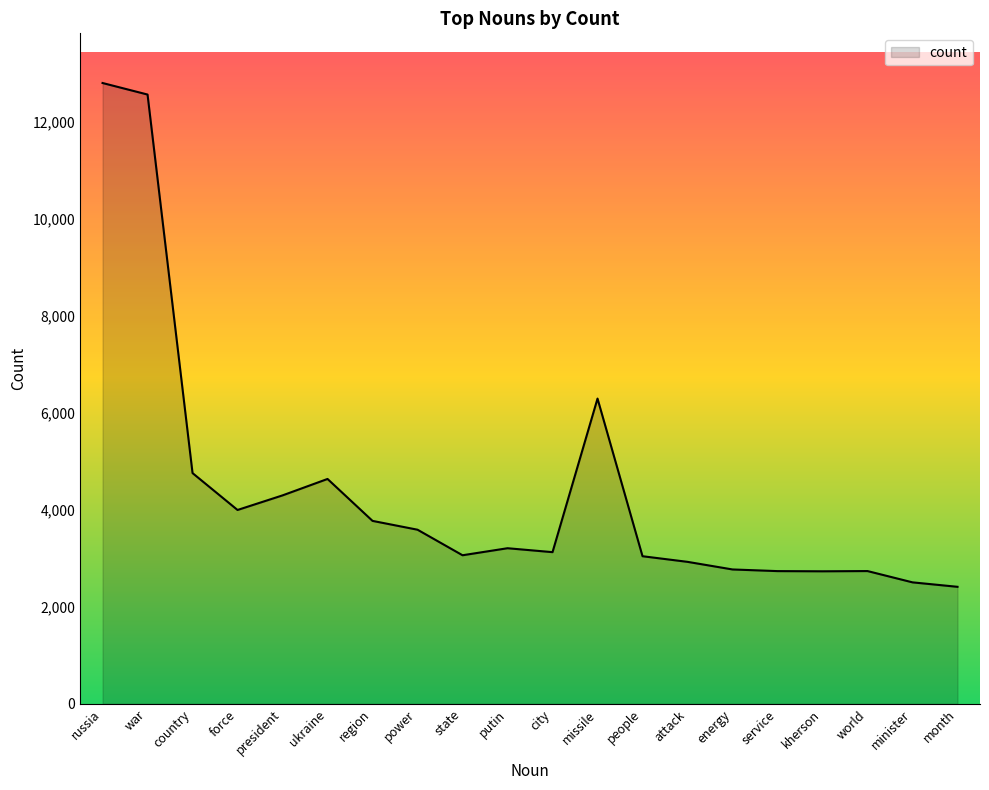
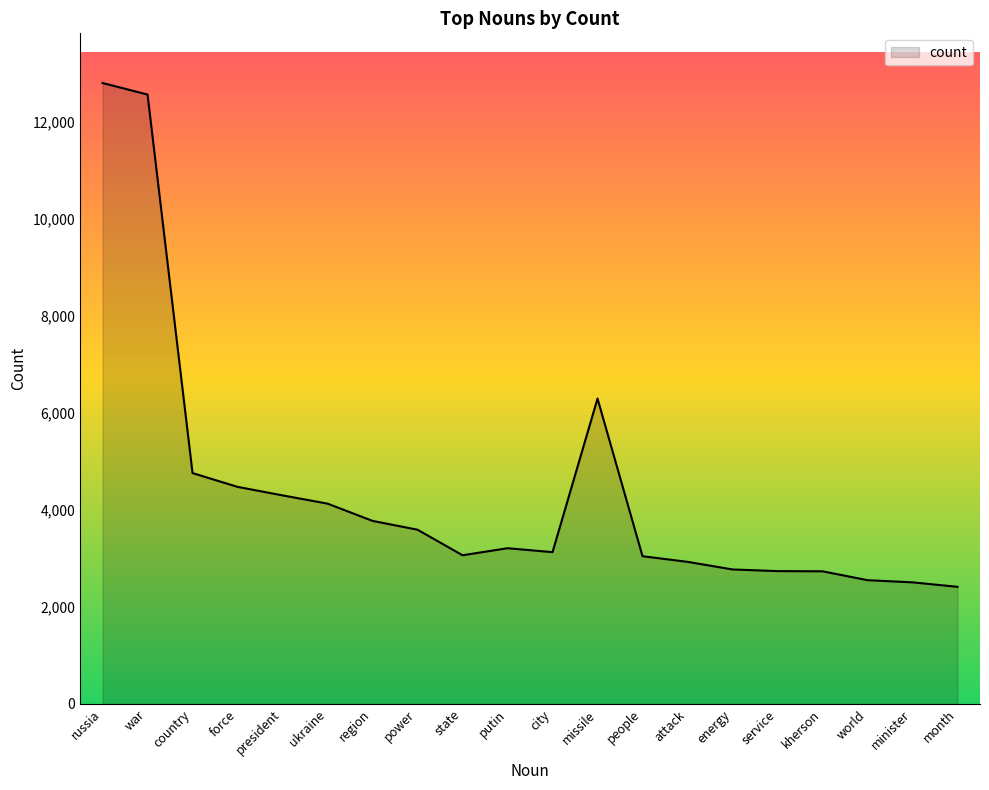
force: 4,000 -> 4,500
ukraine: 4,600 -> 4,100
world: 2,700 -> 2,600
